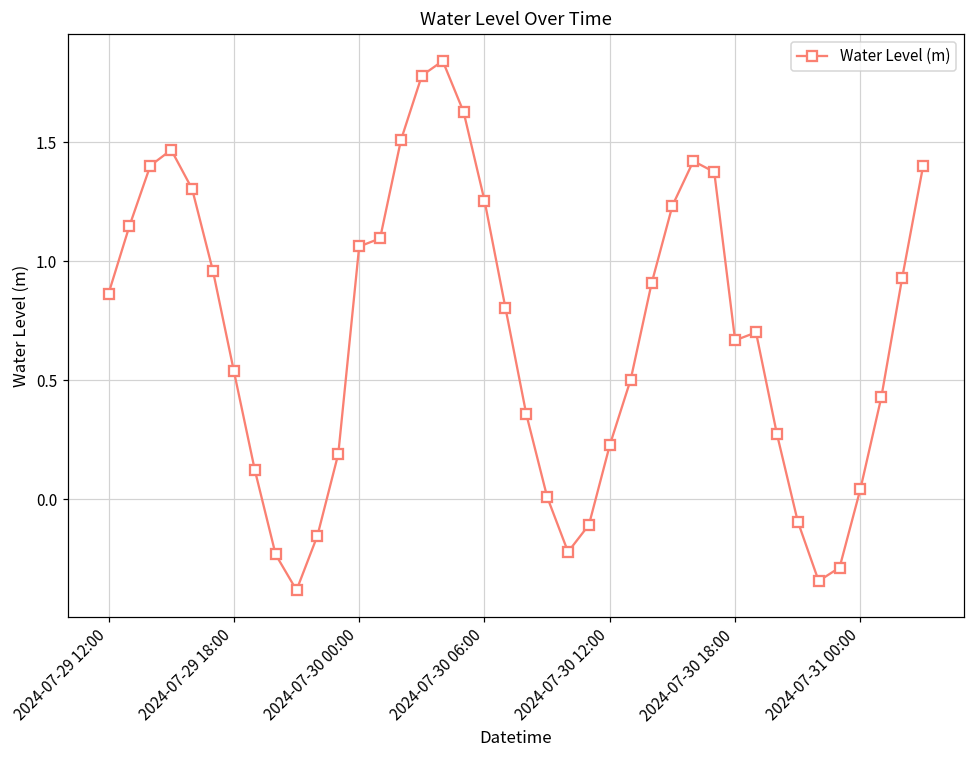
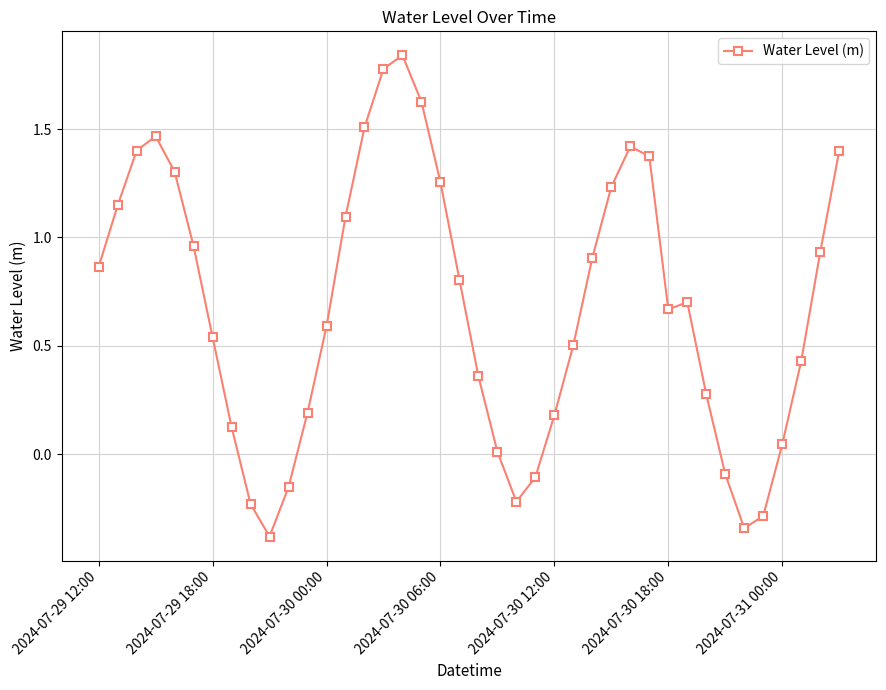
2024-07-30 00:00: 1.06 -> 0.59
2024-07-30 12:00: 0.23 -> 0.18
